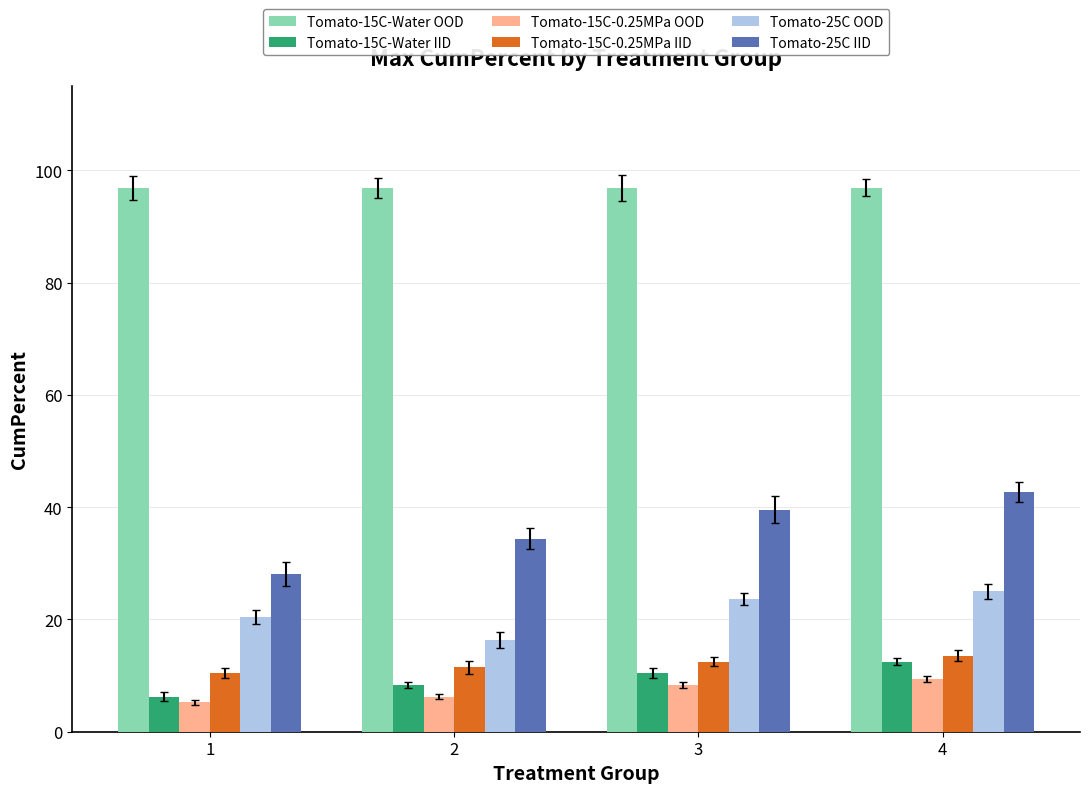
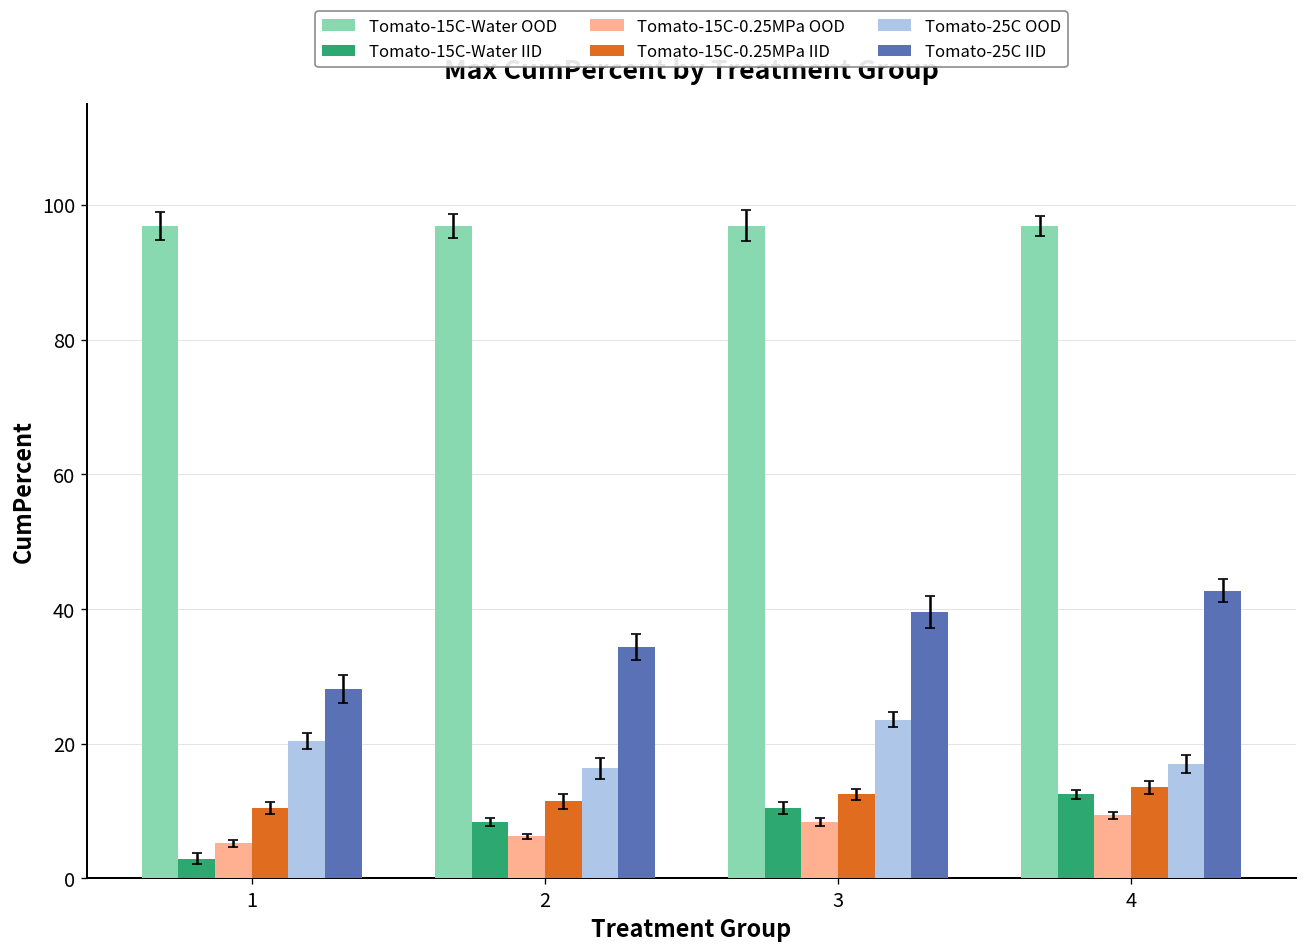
Tomato-15C-Water IID, 1: 6 -> 3
Tomato-25C OOD, 4: 25 -> 17
